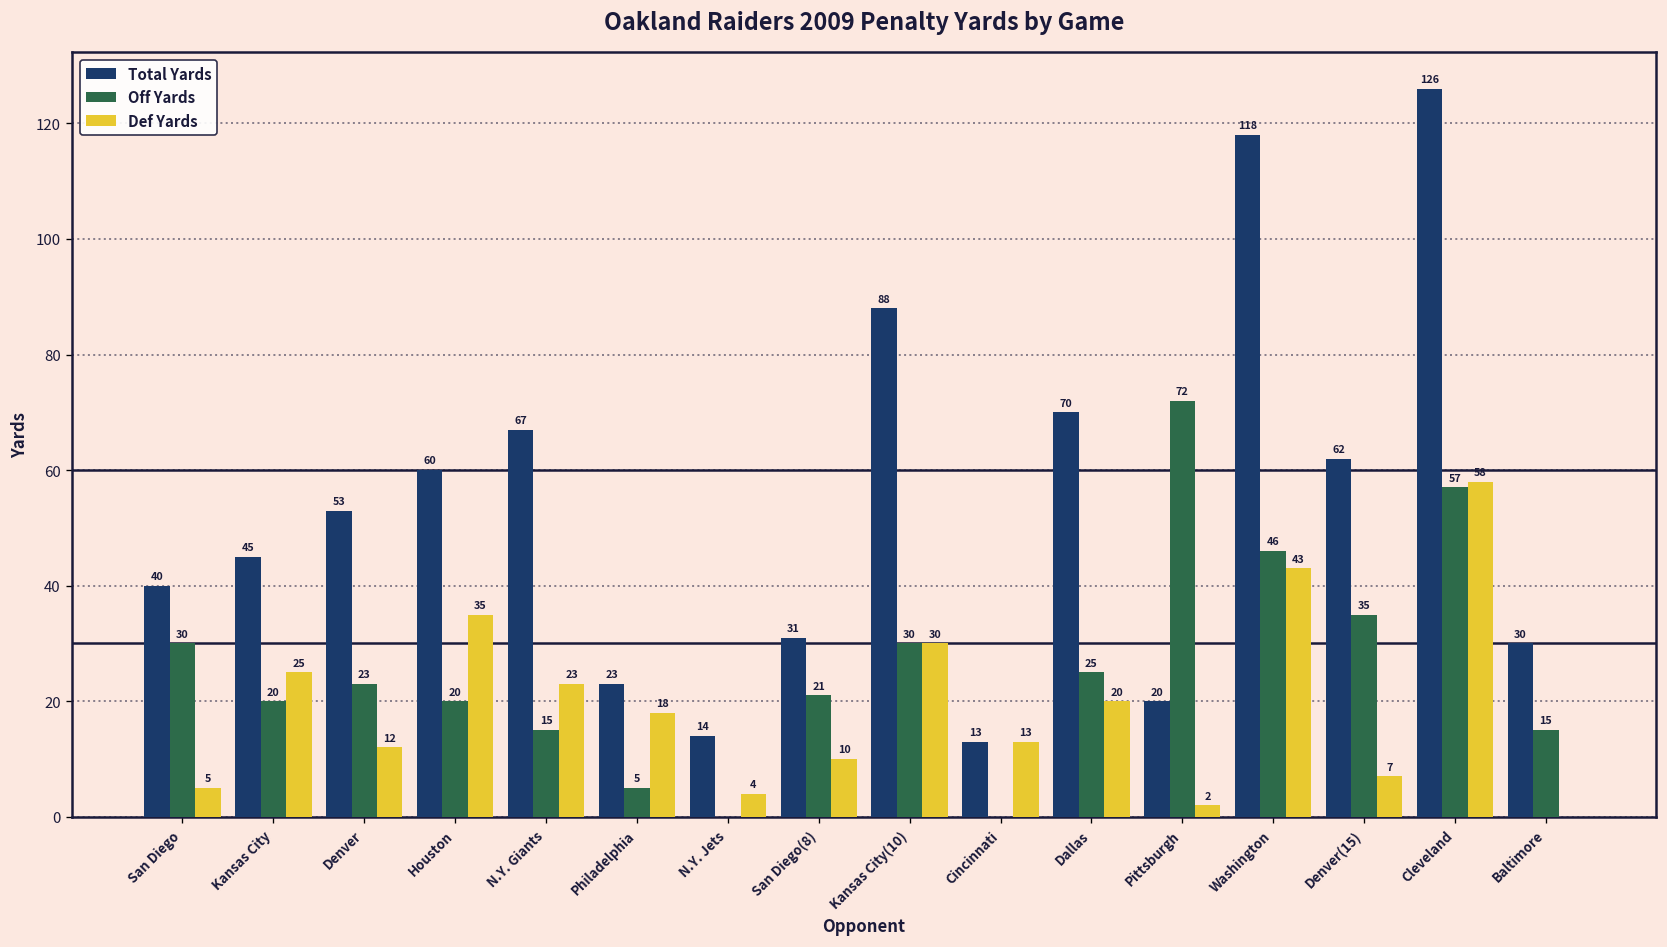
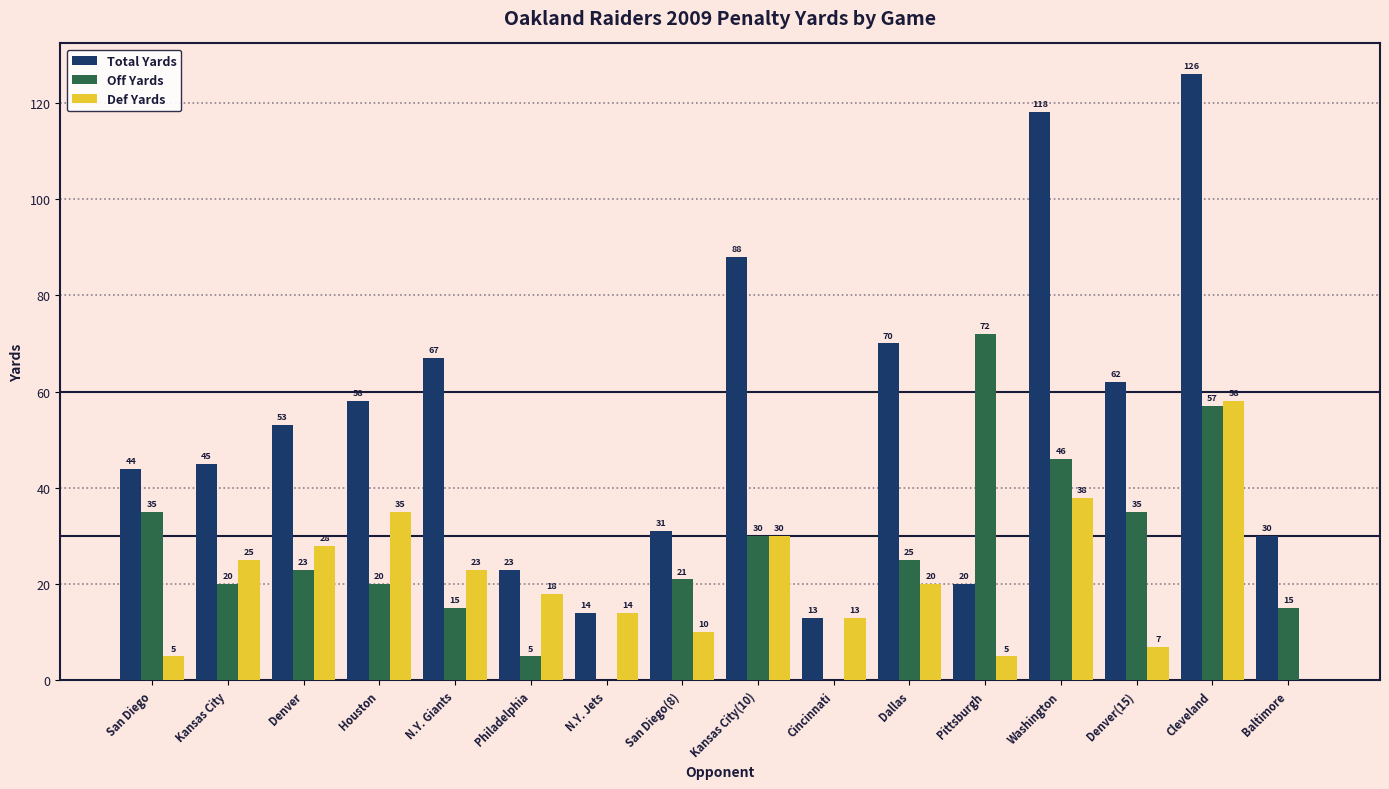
Total Yards, San Diego: 40 -> 44
Off Yards, San Diego: 30 -> 35
Def Yards, Denver: 12 -> 28
Total Yards, Houston: 60 -> 58
Def Yards, N.Y. Jets: 4 -> 14
Def Yards, Pittsburgh: 2 -> 5
Def Yards, Washington: 43 -> 38
